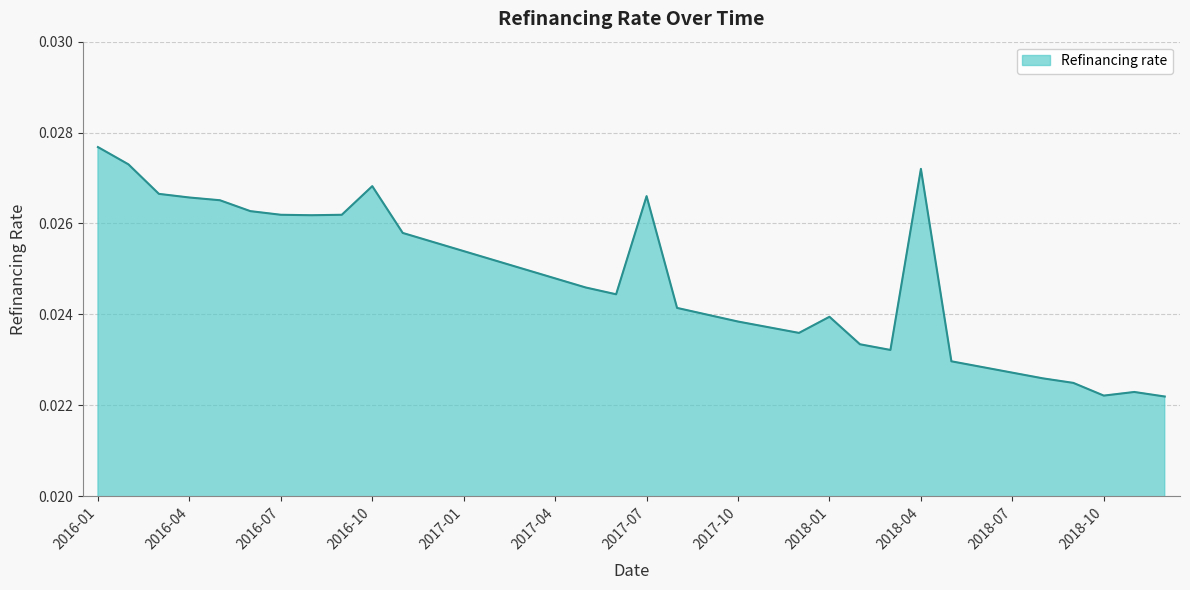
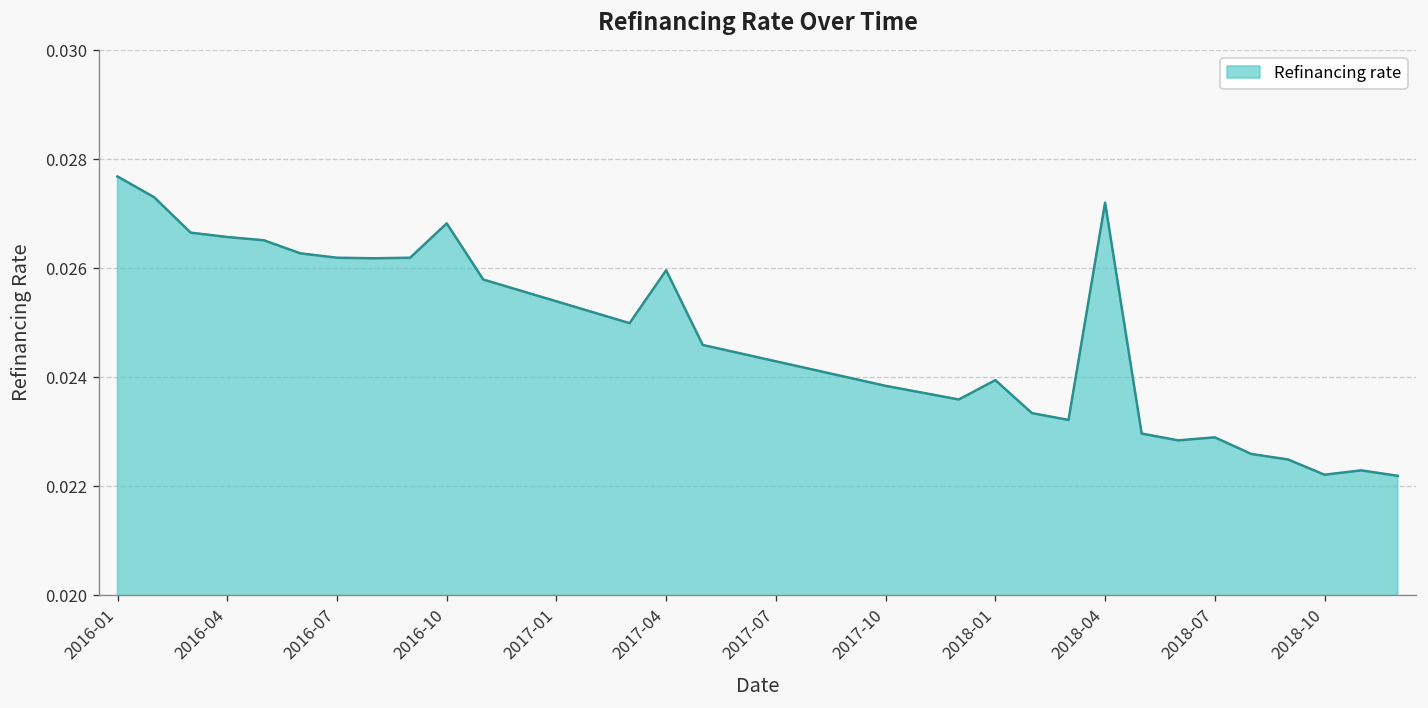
2017-04: 0.0248 -> 0.0260
2017-07: 0.0266 -> 0.0243
2018-07: 0.0227 -> 0.0229
